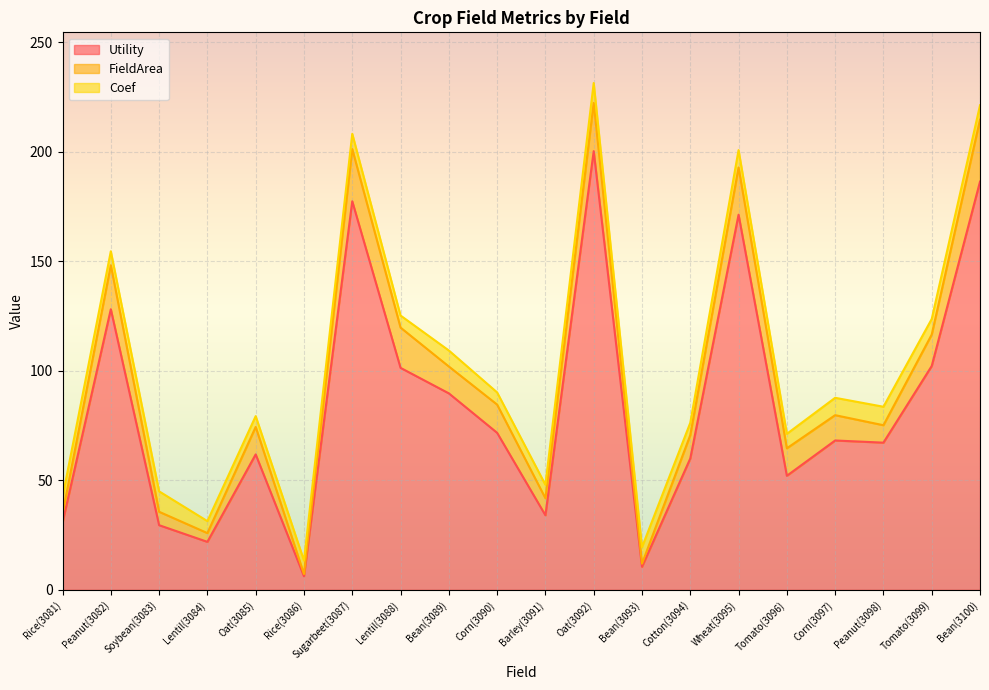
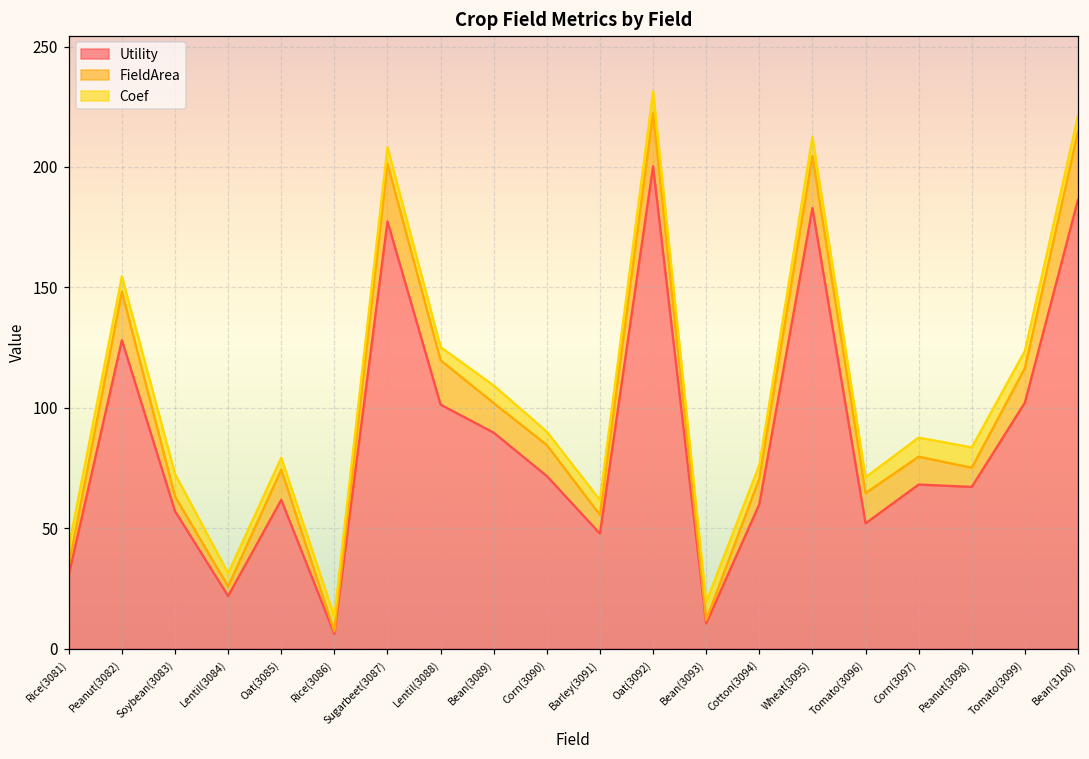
Utility, Soybean(3083): 30 -> 57
Utility, Barley(3091): 34 -> 48
Utility, Wheat(3095): 171 -> 183
